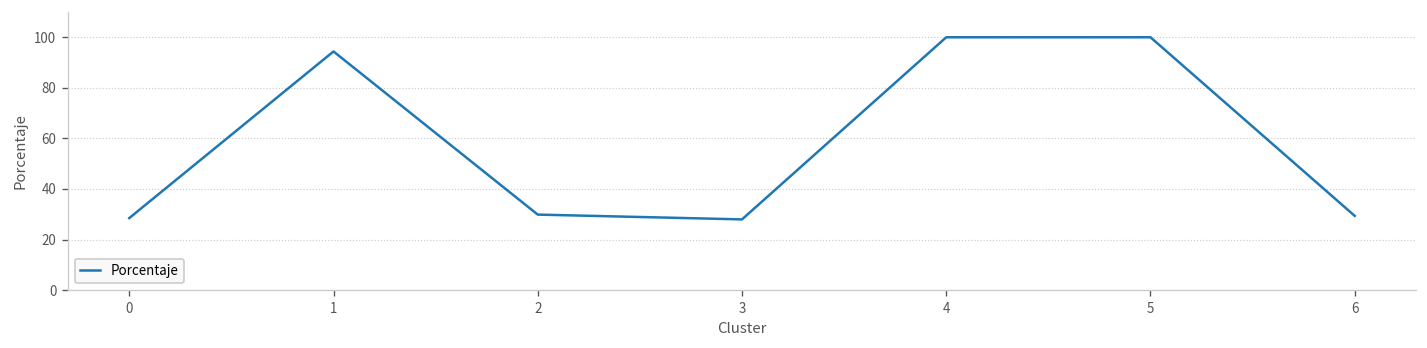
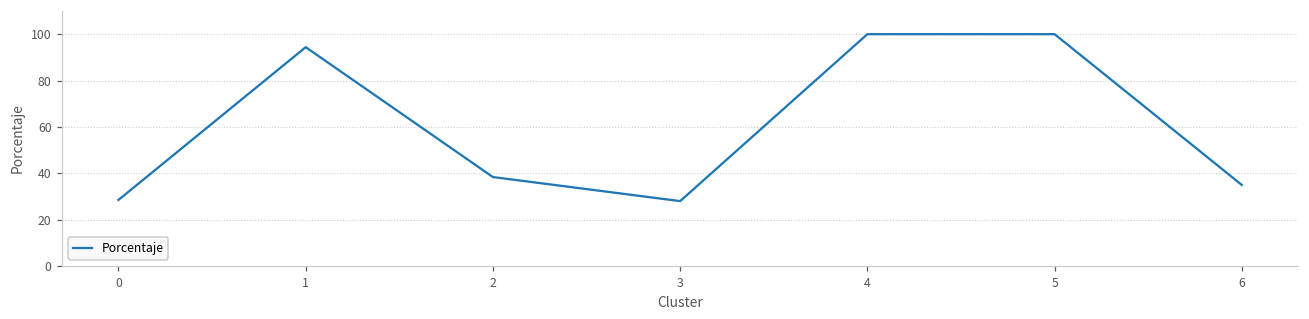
2: 30 -> 38
6: 29 -> 35
